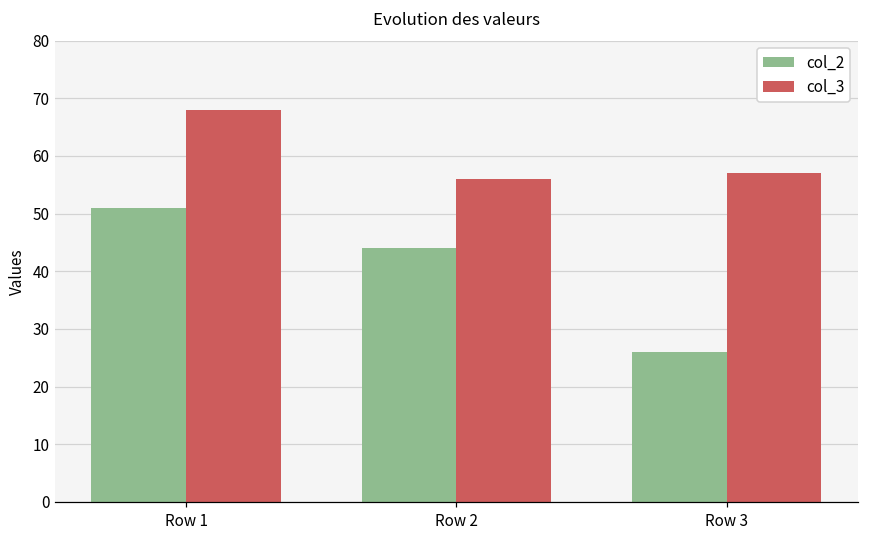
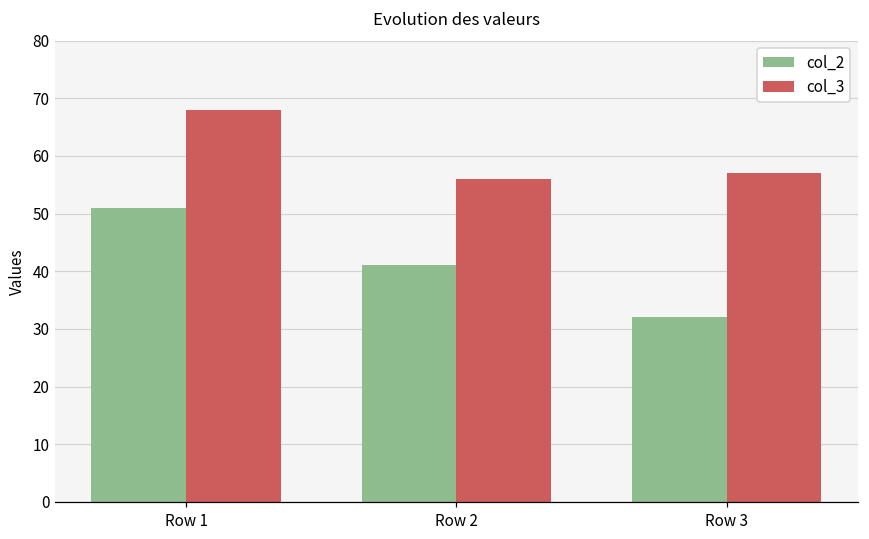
col_2, Row 2: 44 -> 41
col_2, Row 3: 26 -> 32
